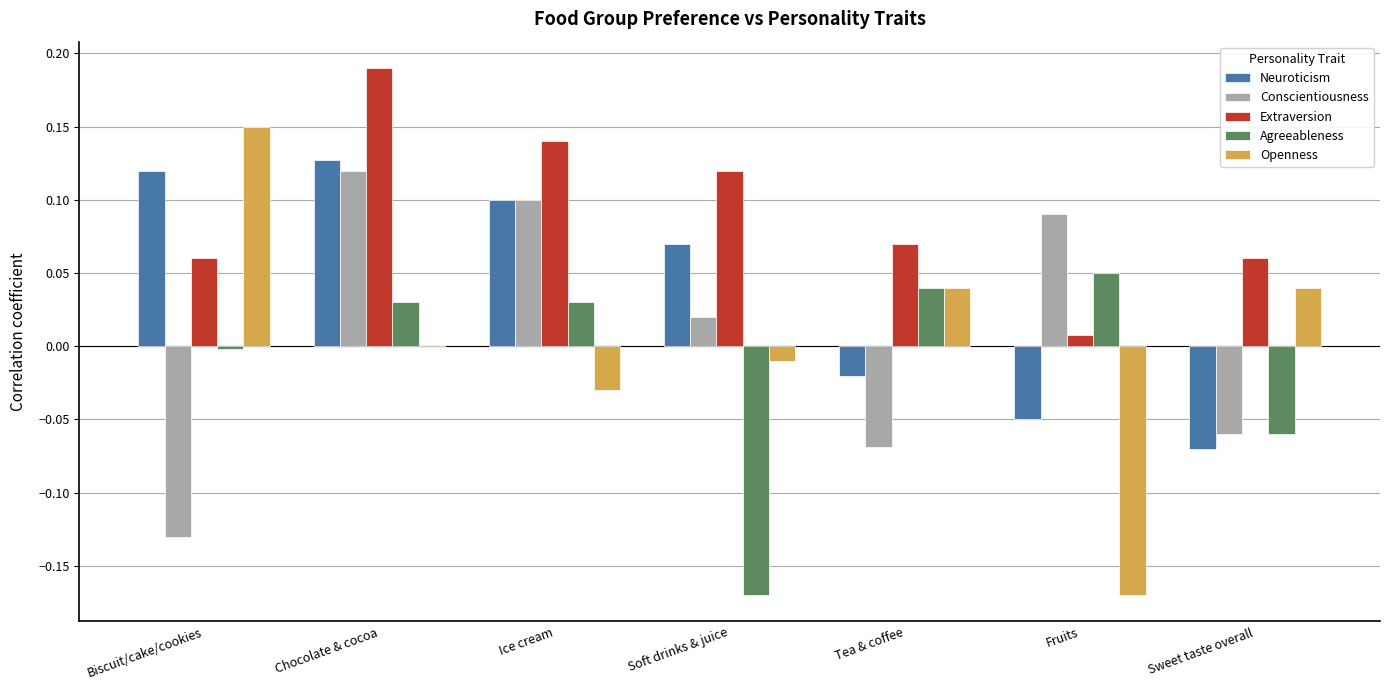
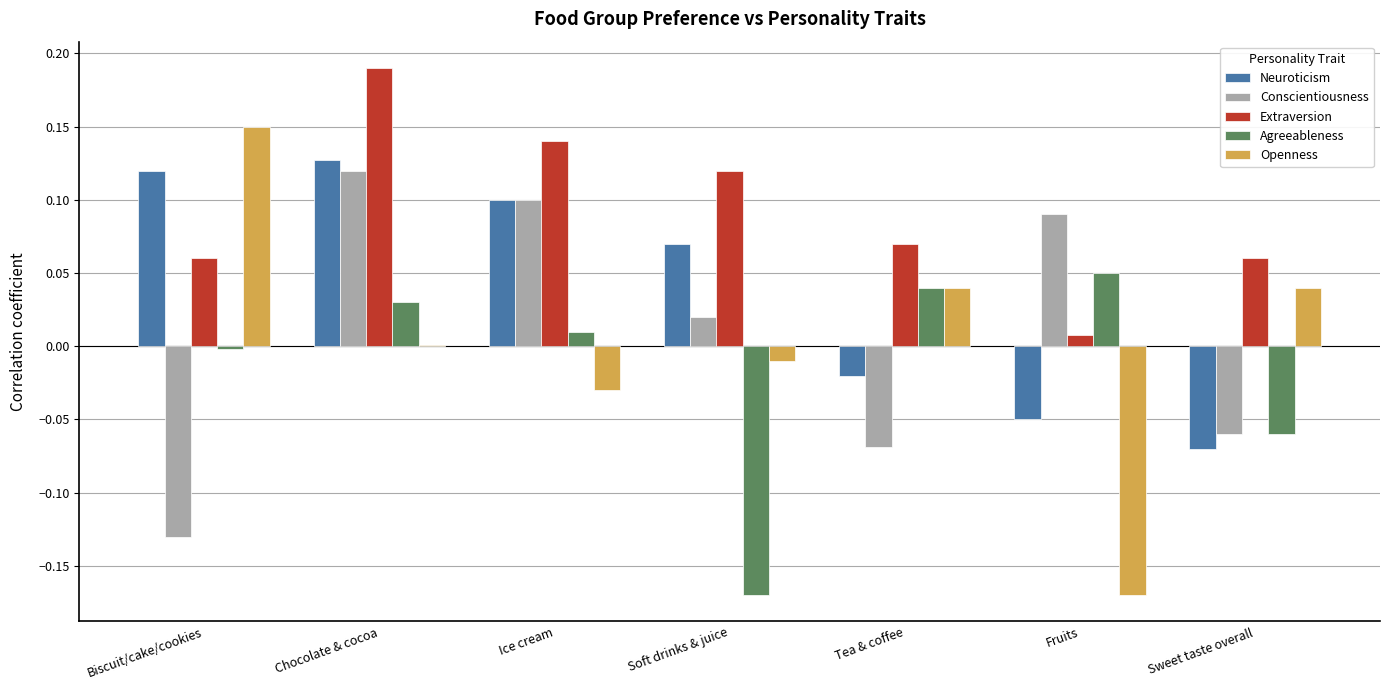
Agreeableness, Ice cream: 0.03 -> 0.01
